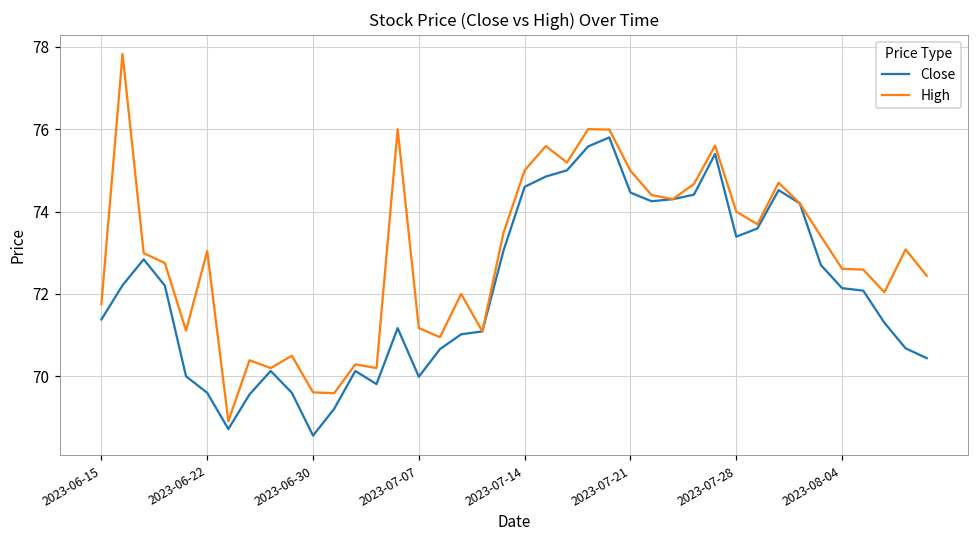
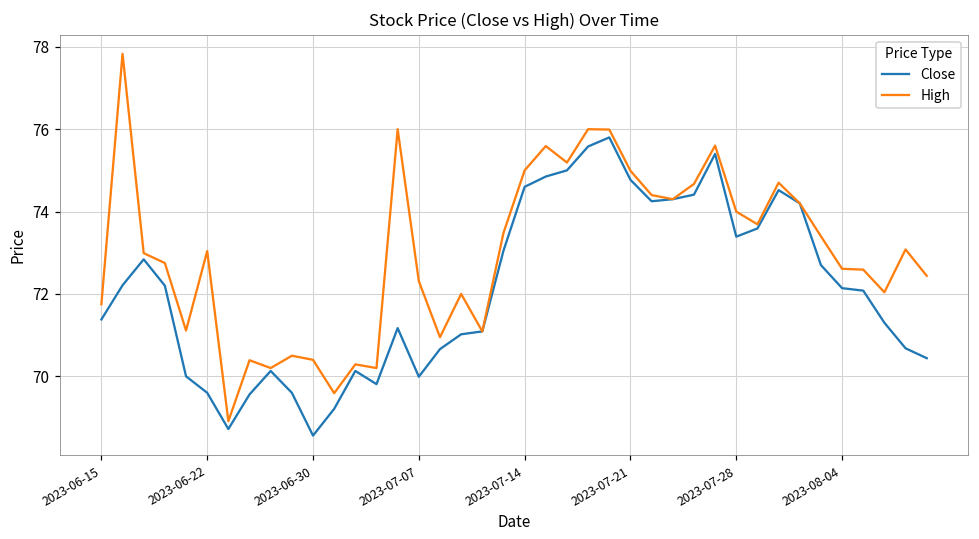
High, 2023-06-30: 69.6 -> 70.4
High, 2023-07-07: 71.2 -> 72.3
Close, 2023-07-21: 74.5 -> 74.8
